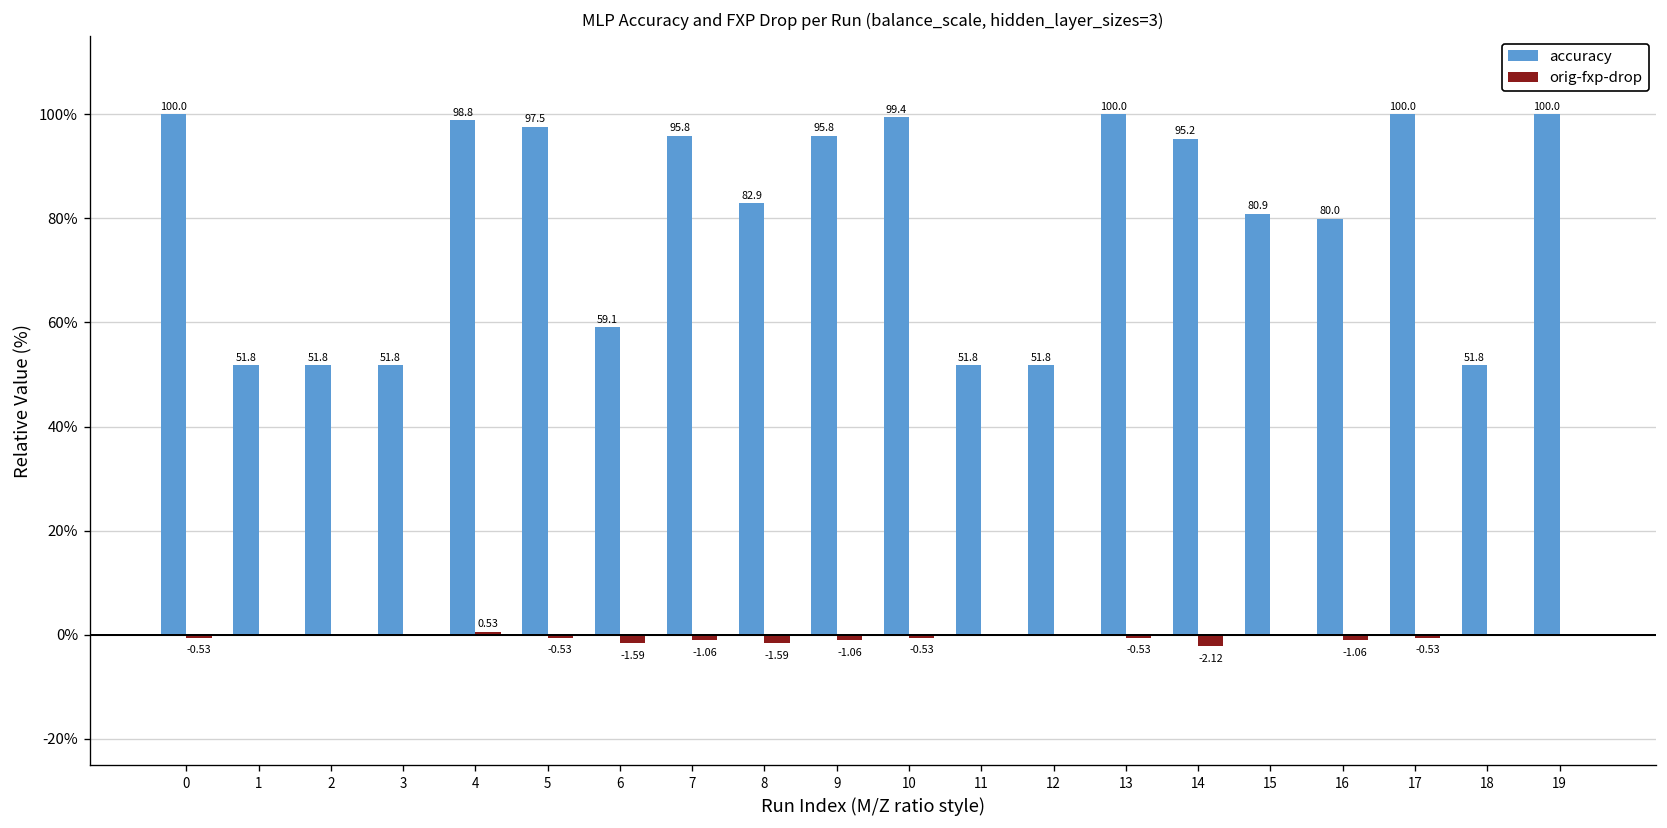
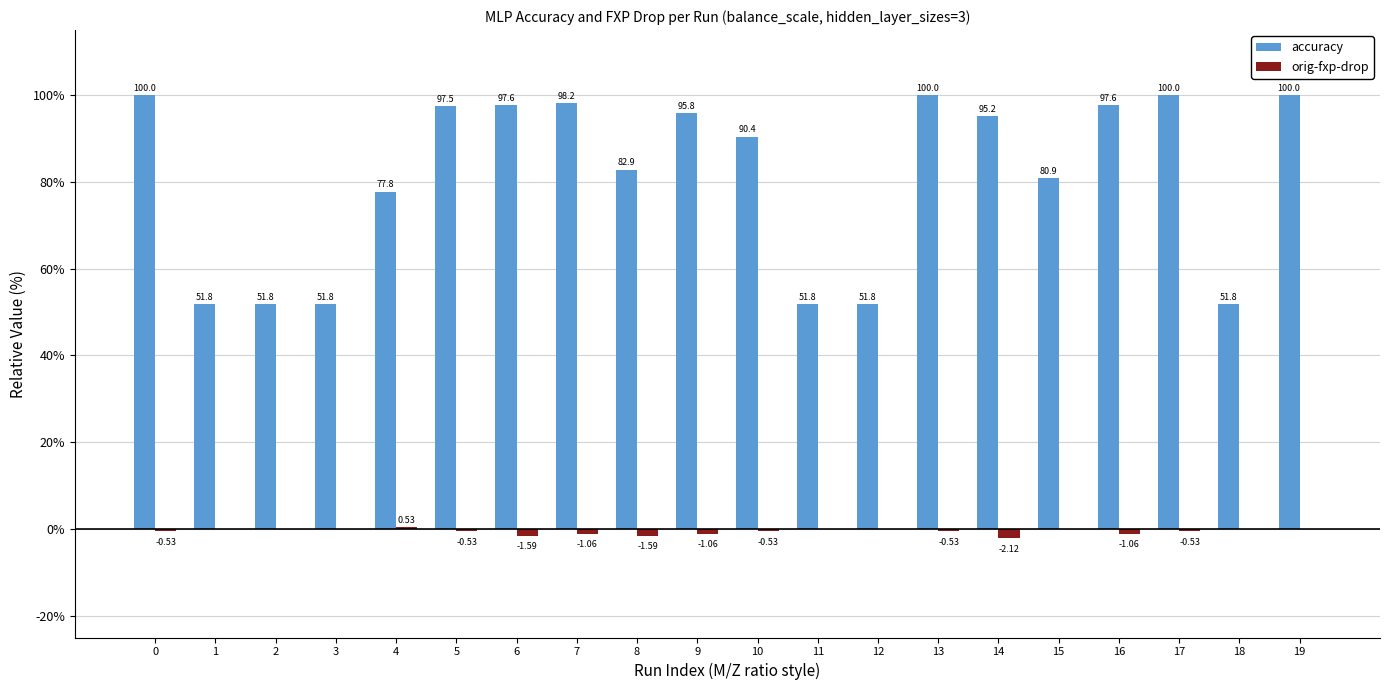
accuracy, 4: 98.8 -> 77.8
accuracy, 6: 59.1 -> 97.6
accuracy, 7: 95.8 -> 98.2
accuracy, 10: 99.4 -> 90.4
accuracy, 16: 80.0 -> 97.6
